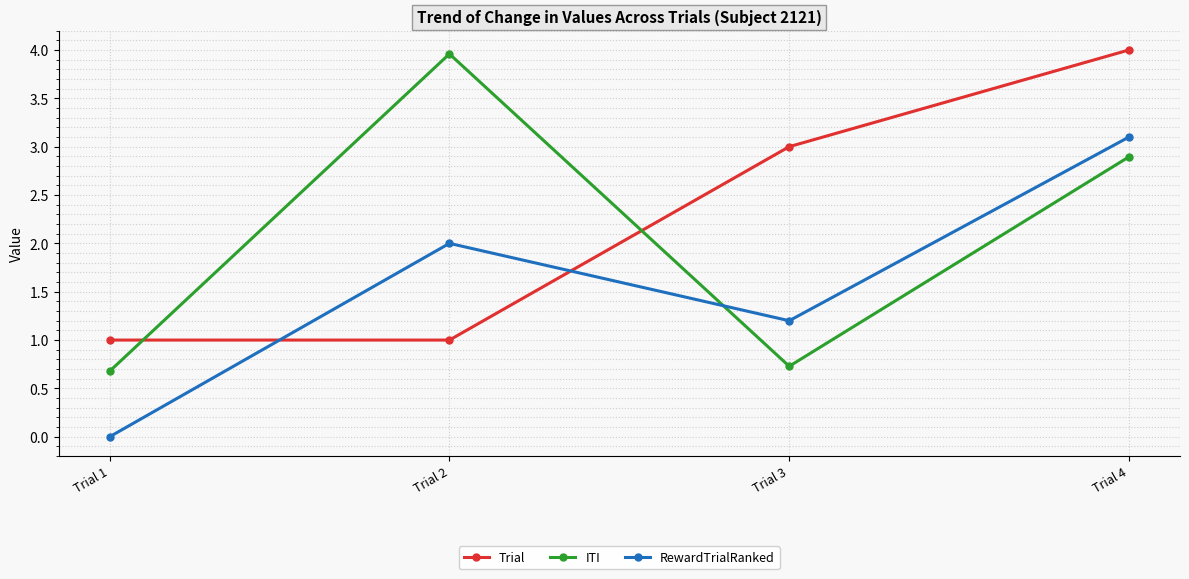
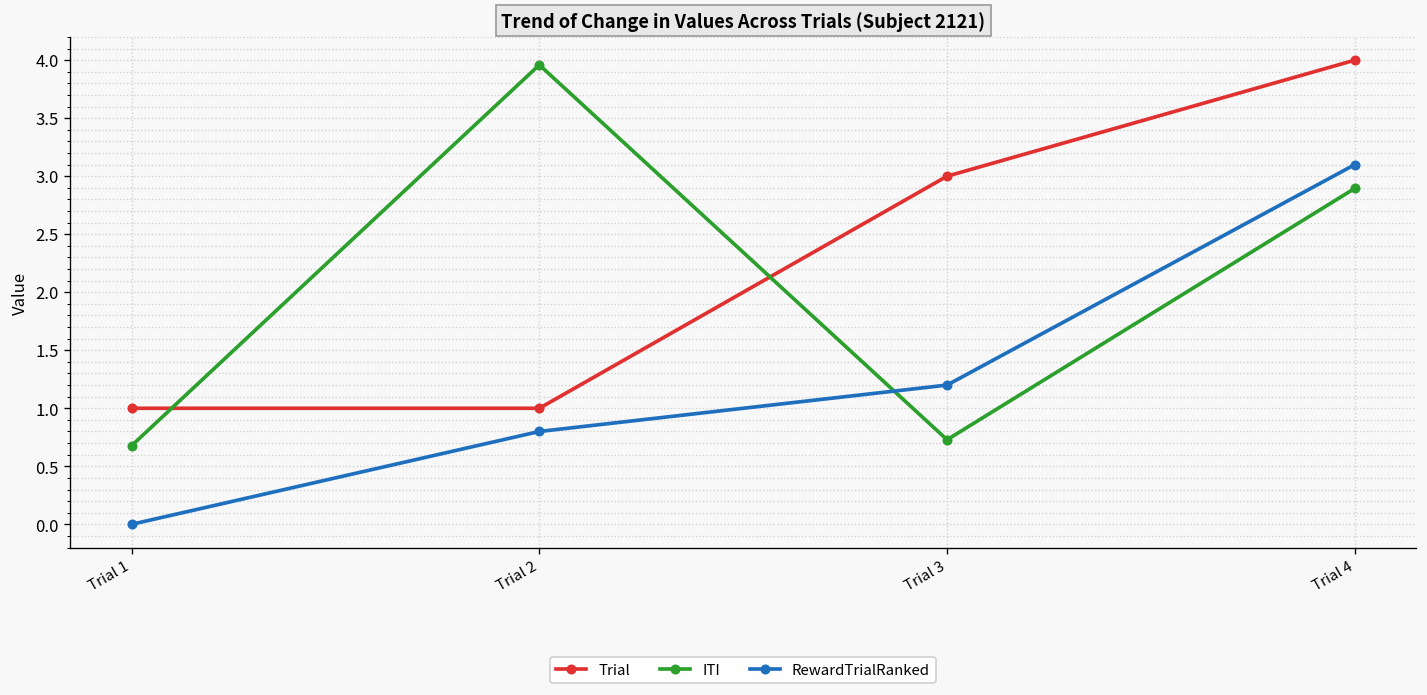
RewardTrialRanked, Trial 2: 2.0 -> 0.8
